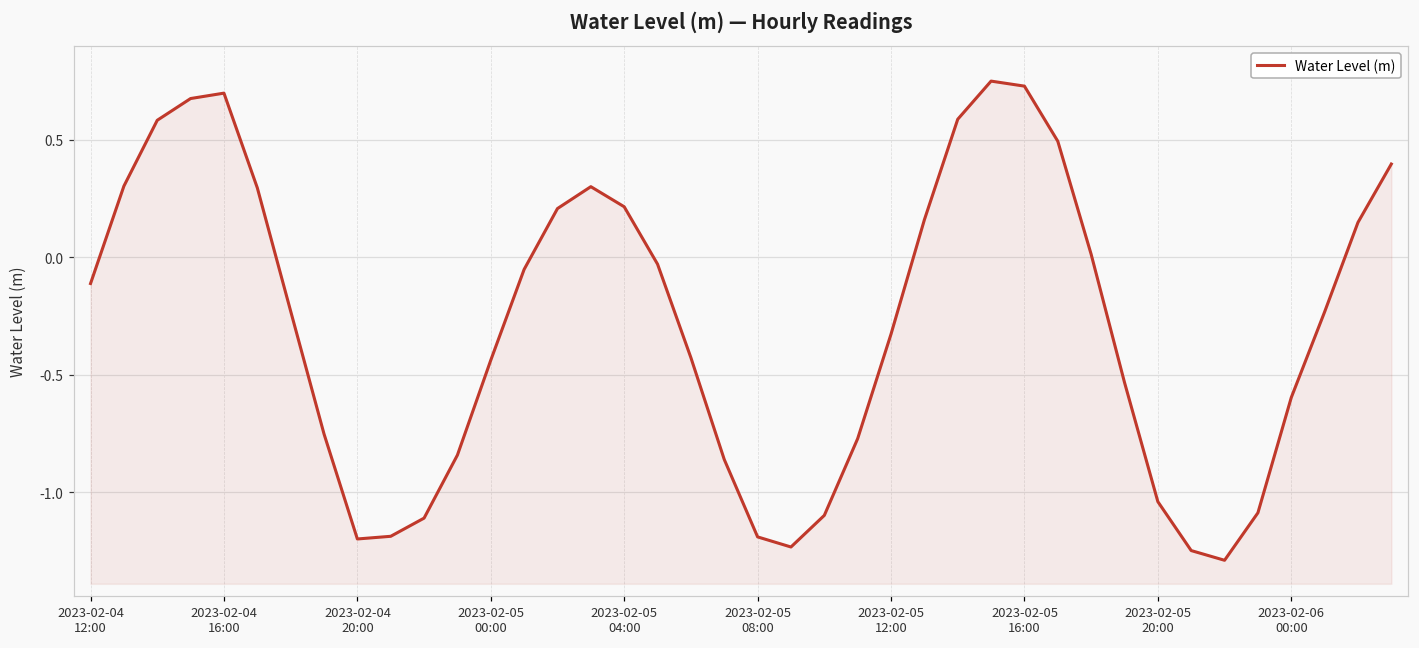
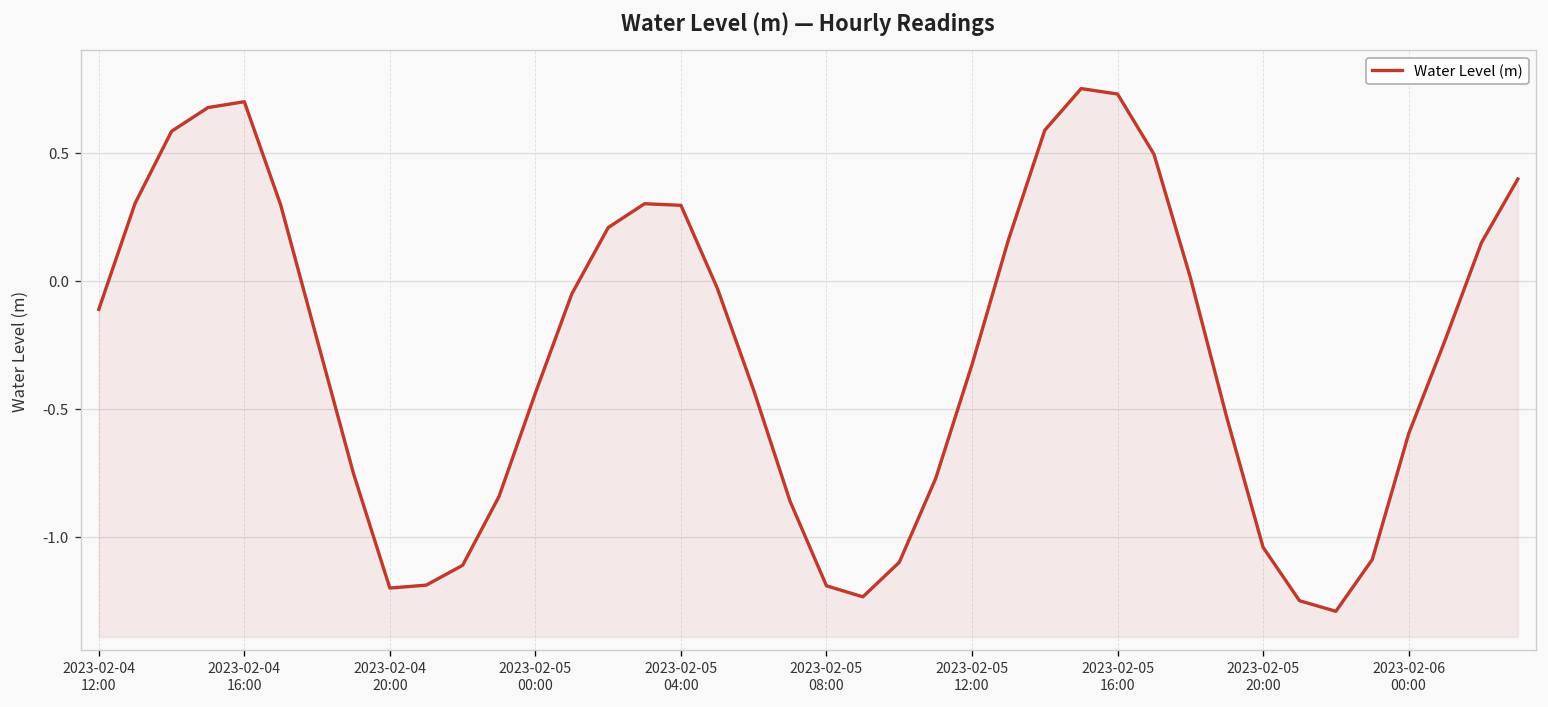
2023-02-05 04:00: 0.22 -> 0.29
